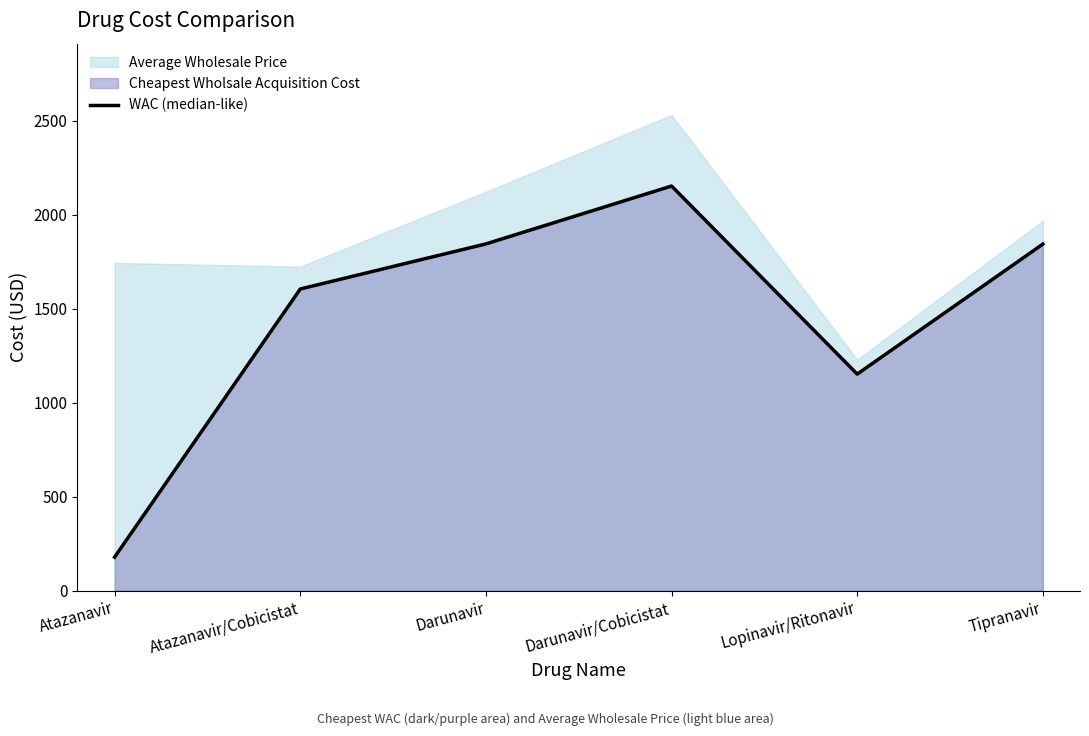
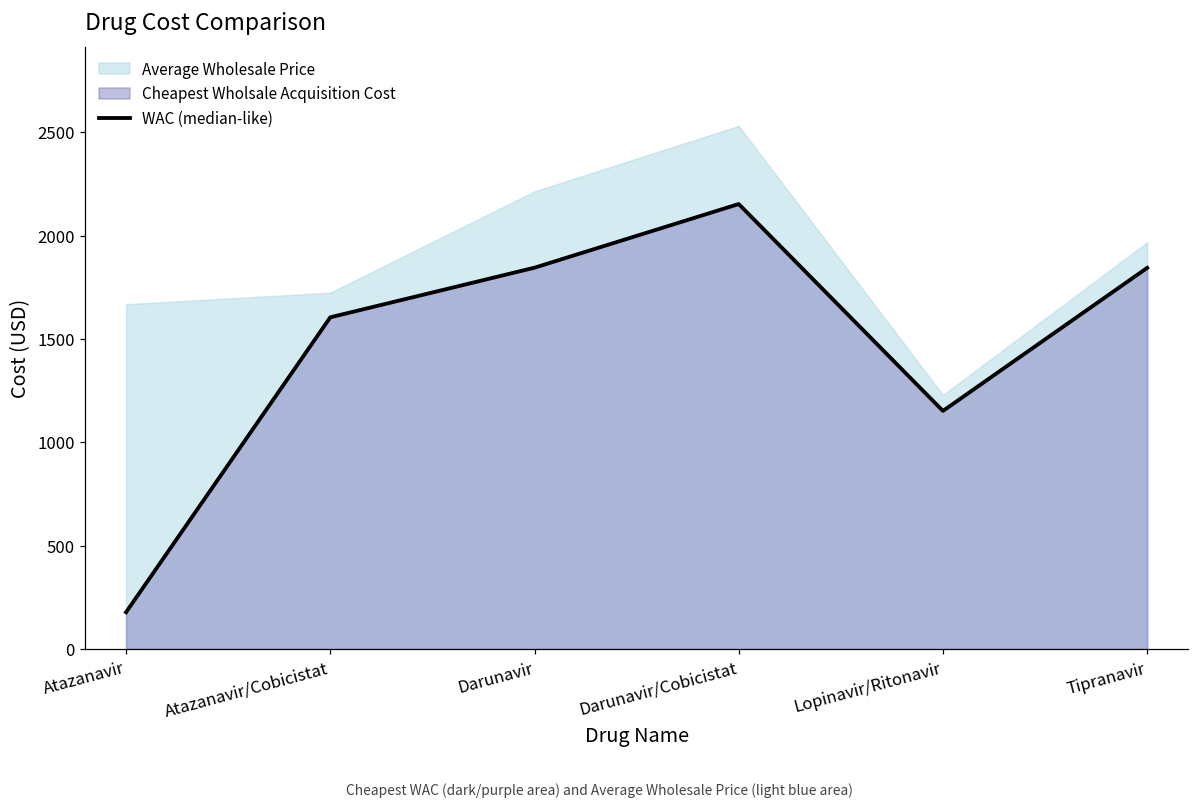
Average Wholesale Price, Atazanavir: 1740 -> 1670
Average Wholesale Price, Darunavir: 2120 -> 2210
